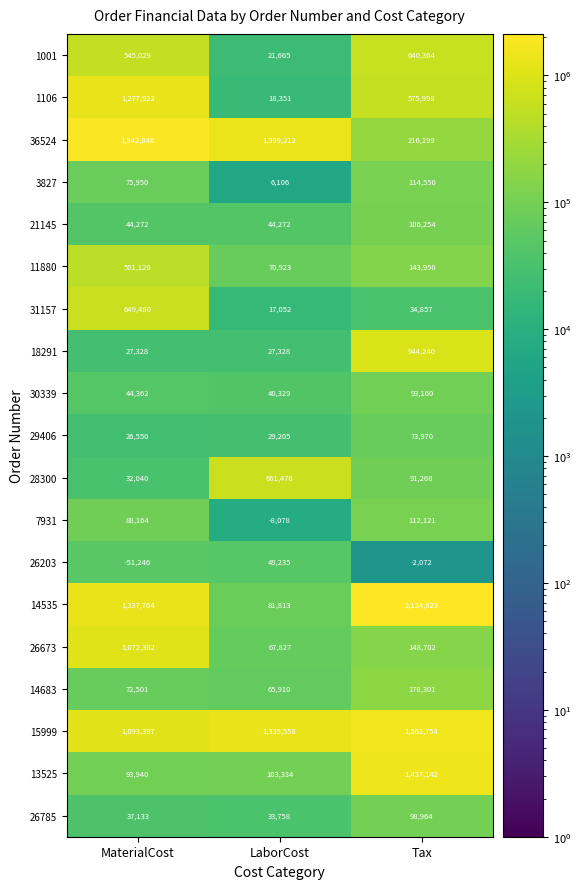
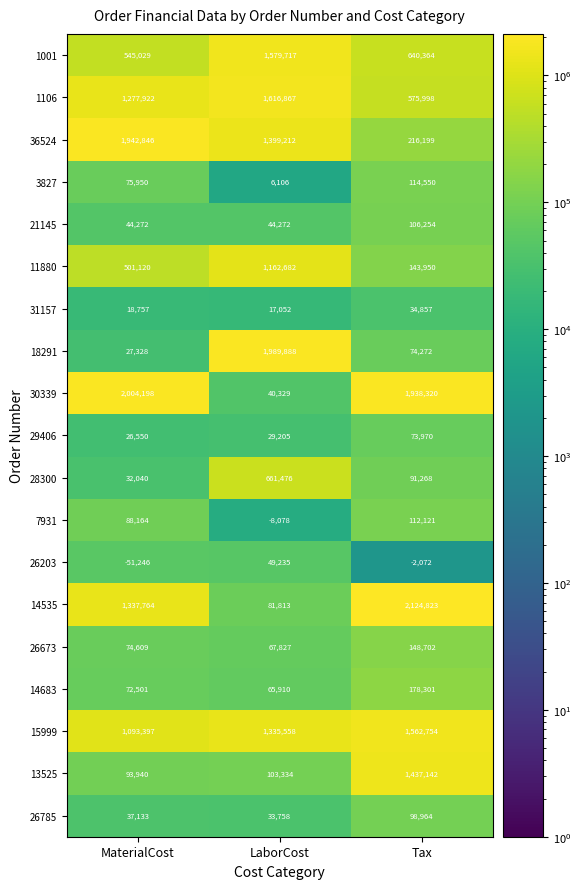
1001, LaborCost: 21,665 -> 1,579,717
1106, LaborCost: 18,351 -> 1,616,867
11880, LaborCost: 70,923 -> 1,162,682
31157, MaterialCost: 649,480 -> 18,757
18291, LaborCost: 27,328 -> 1,989,888
18291, Tax: 944,240 -> 74,272
30339, MaterialCost: 44,362 -> 2,004,198
30339, Tax: 93,160 -> 1,938,320
26673, MaterialCost: 1,072,302 -> 74,609
